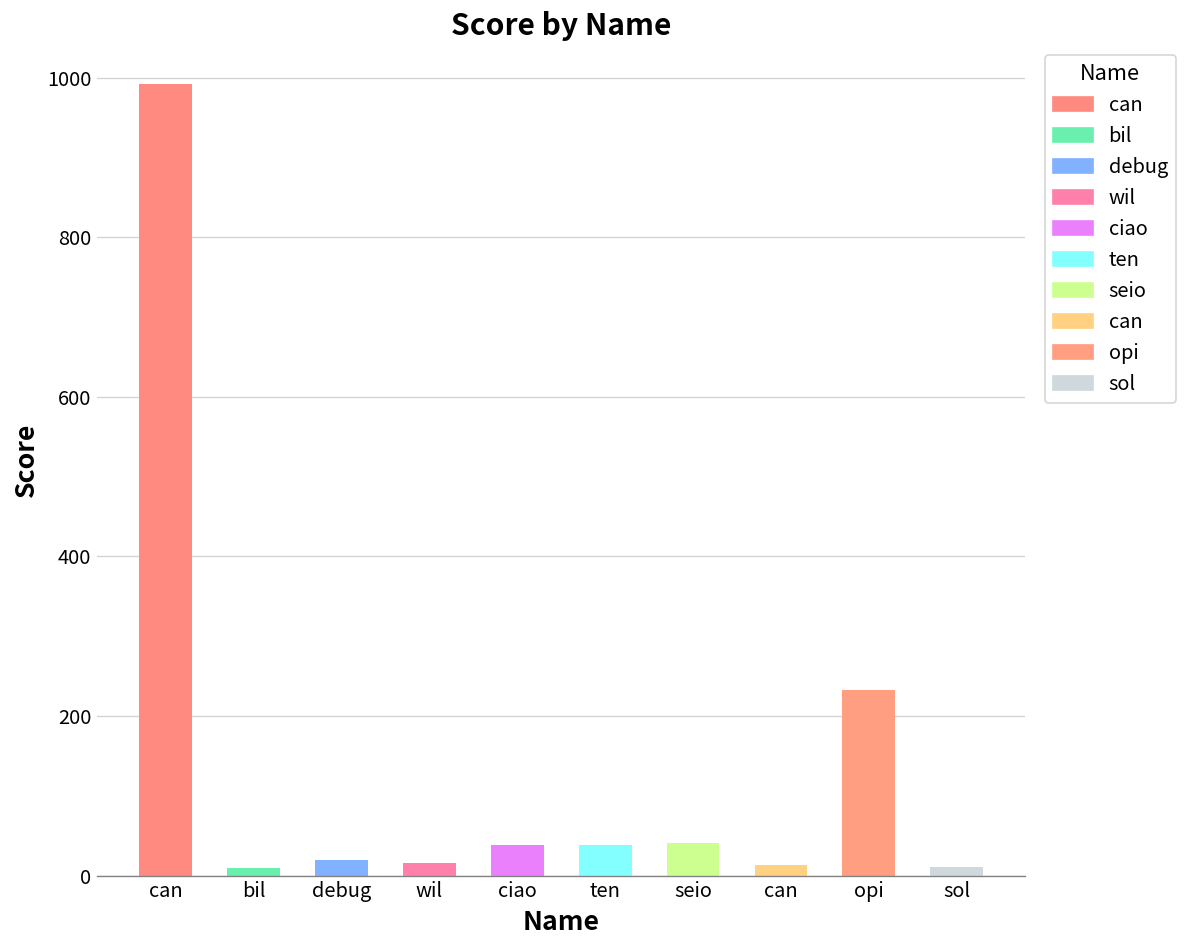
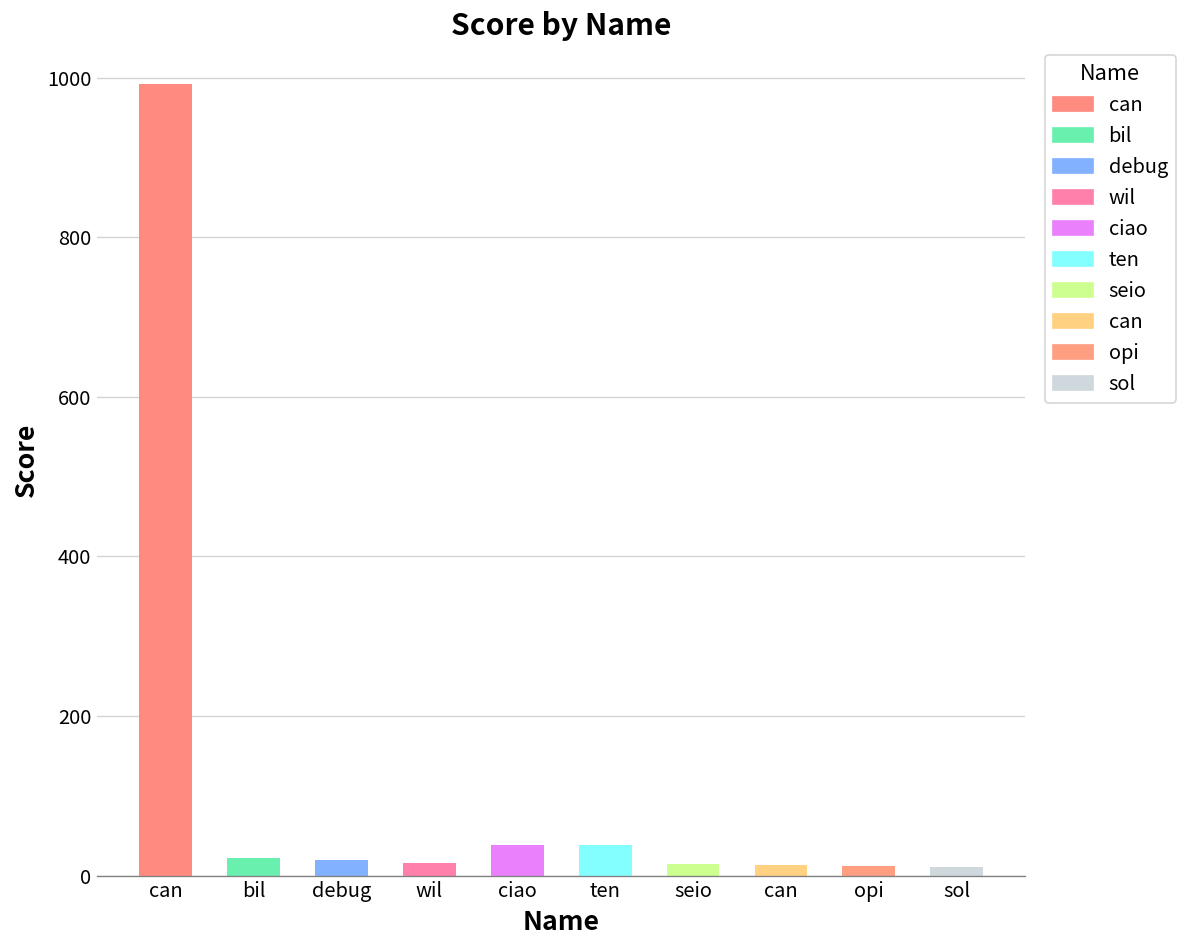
bil: 10 -> 20
seio: 40 -> 10
opi: 230 -> 10
